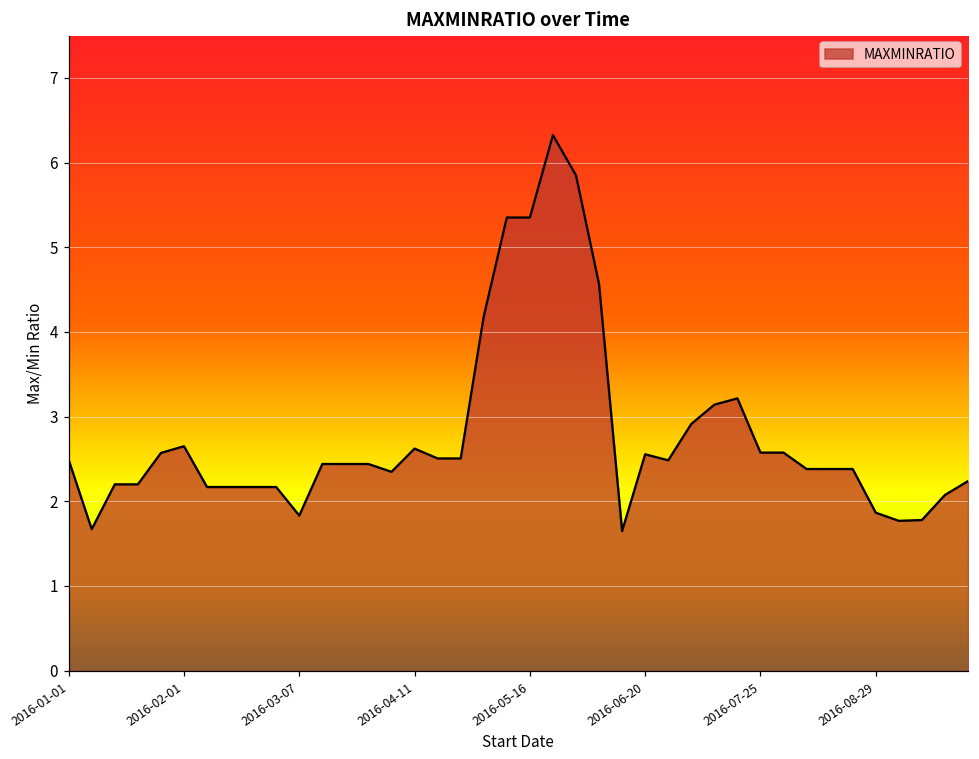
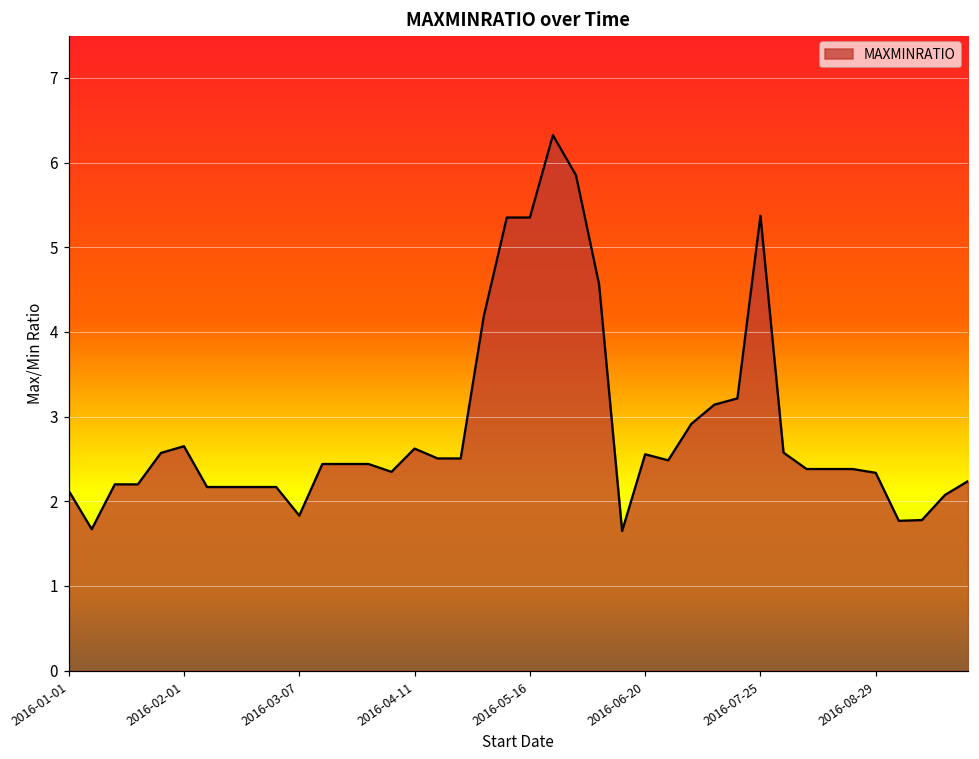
2016-01-01: 2.5 -> 2.1
2016-07-25: 2.6 -> 5.4
2016-08-29: 1.9 -> 2.3
